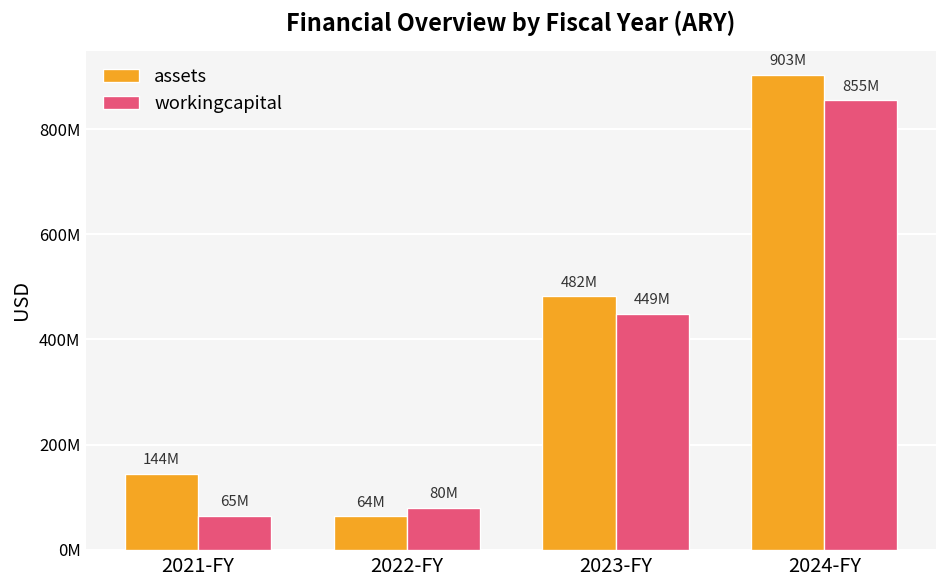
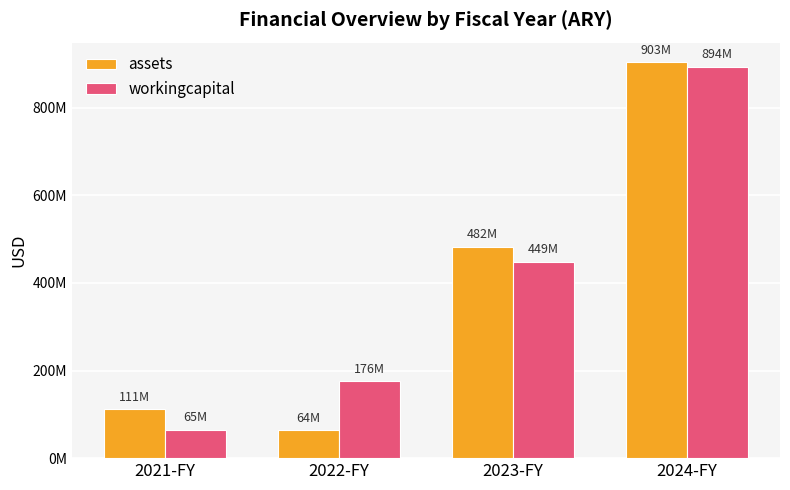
assets, 2021-FY: 144M -> 111M
workingcapital, 2022-FY: 80M -> 176M
workingcapital, 2024-FY: 855M -> 894M
